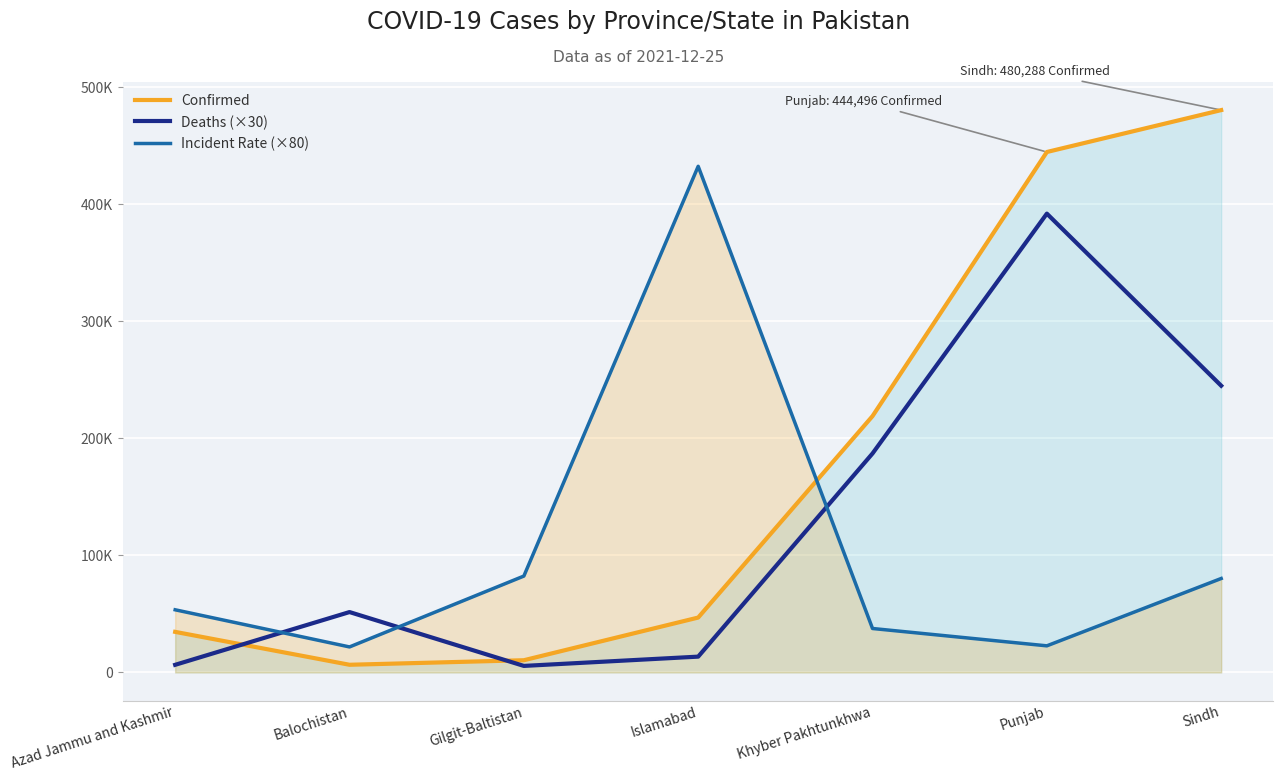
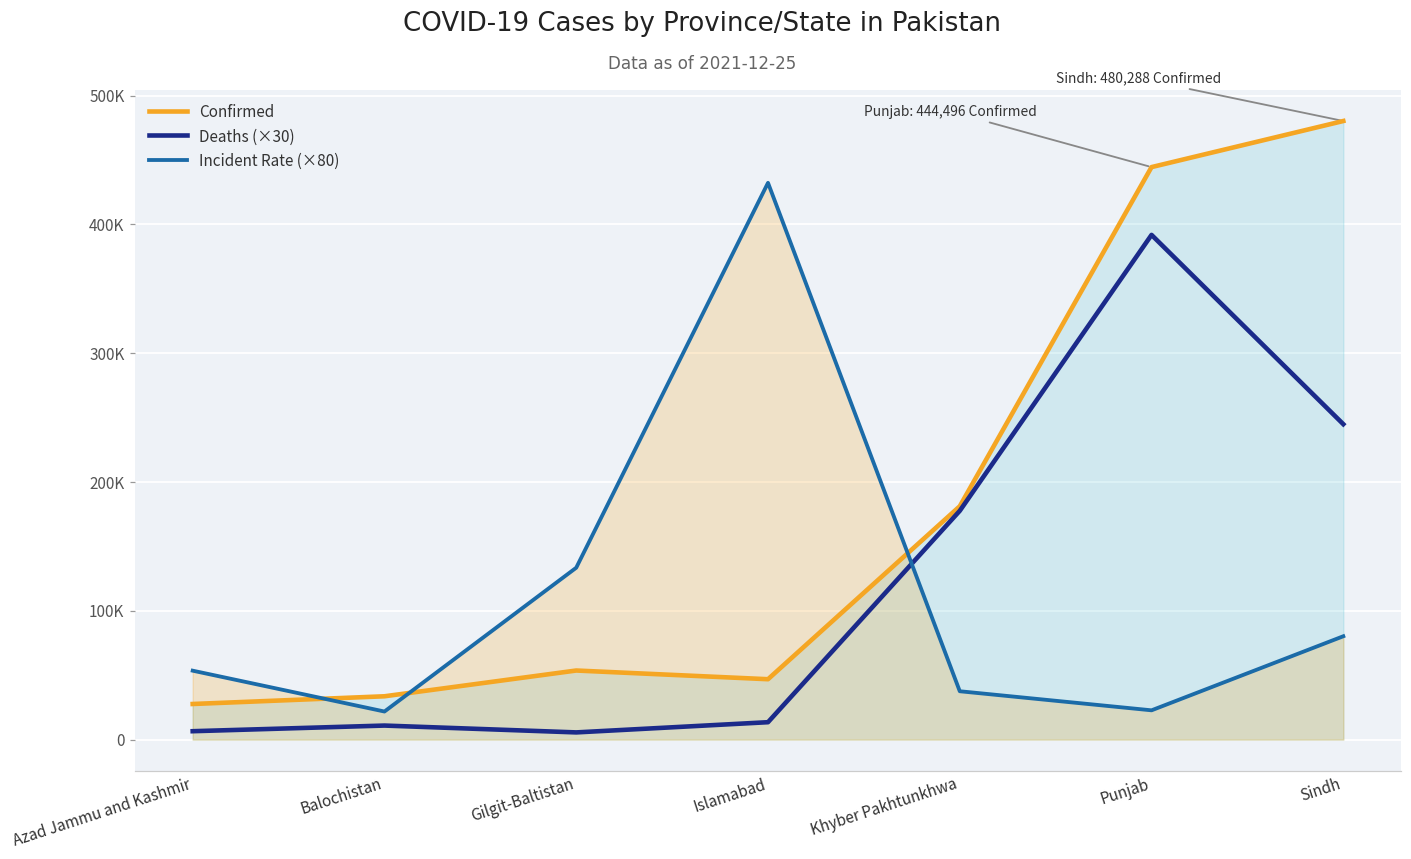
Confirmed, Azad Jammu and Kashmir: 35000 -> 28000
Confirmed, Balochistan: 7000 -> 34000
Deaths (×30), Balochistan: 52000 -> 11000
Confirmed, Gilgit-Baltistan: 10000 -> 54000
Incident Rate (×80), Gilgit-Baltistan: 82000 -> 133000
Confirmed, Khyber Pakhtunkhwa: 219000 -> 181000
Deaths (×30), Khyber Pakhtunkhwa: 187000 -> 178000
